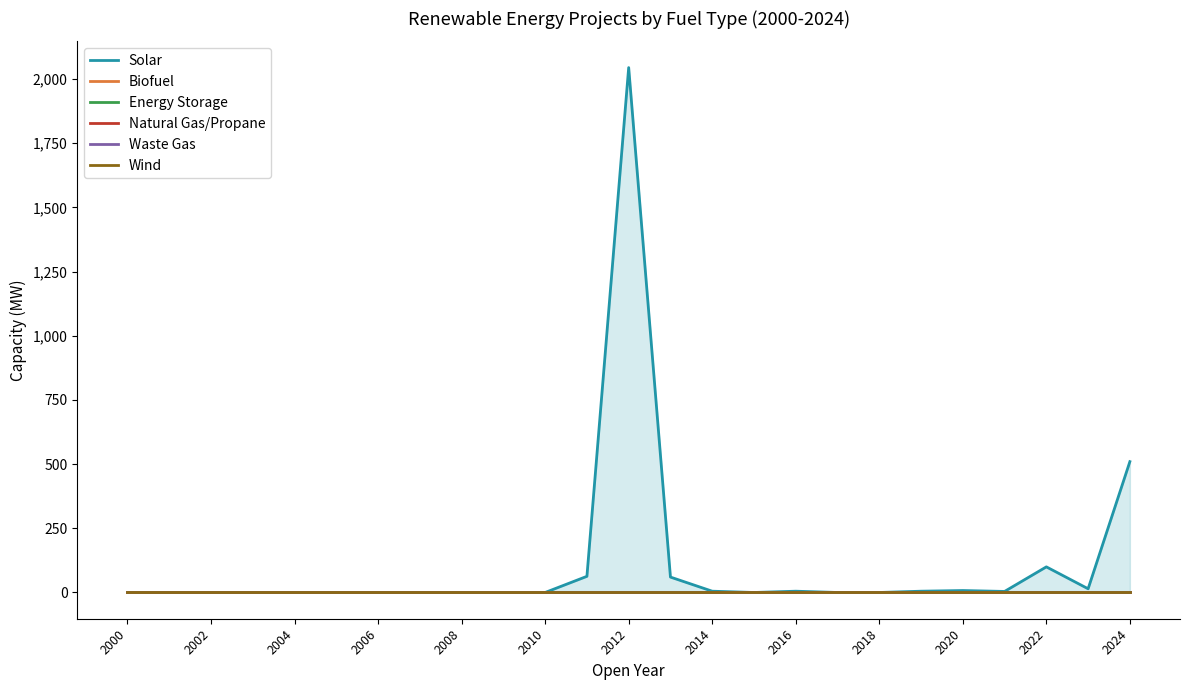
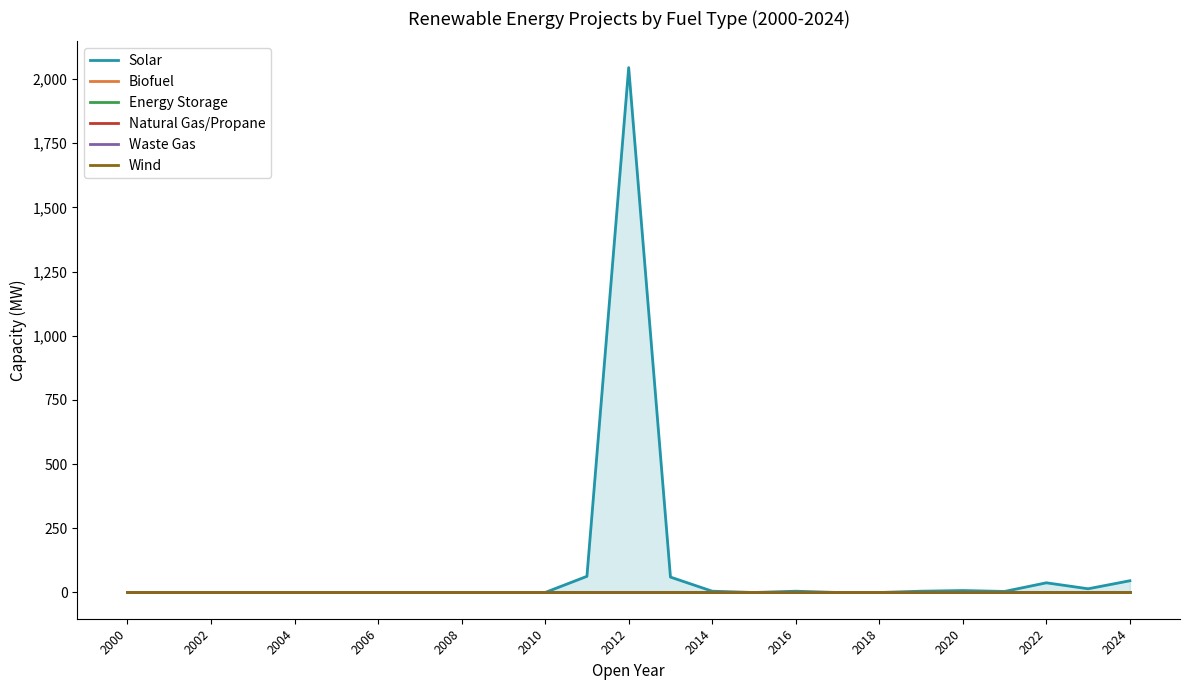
Solar, 2022: 100 -> 40
Solar, 2024: 510 -> 50
